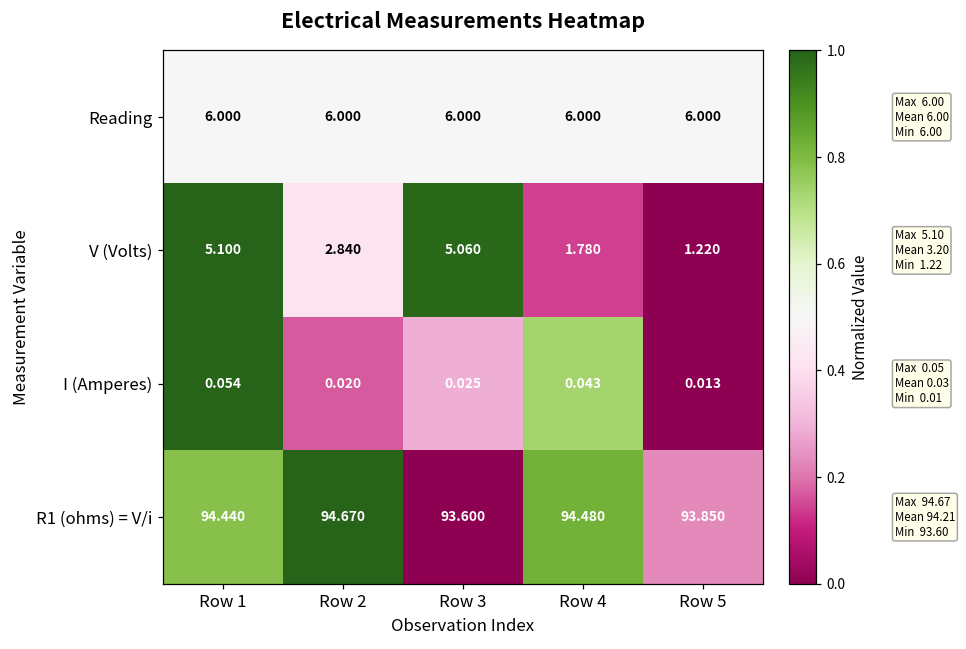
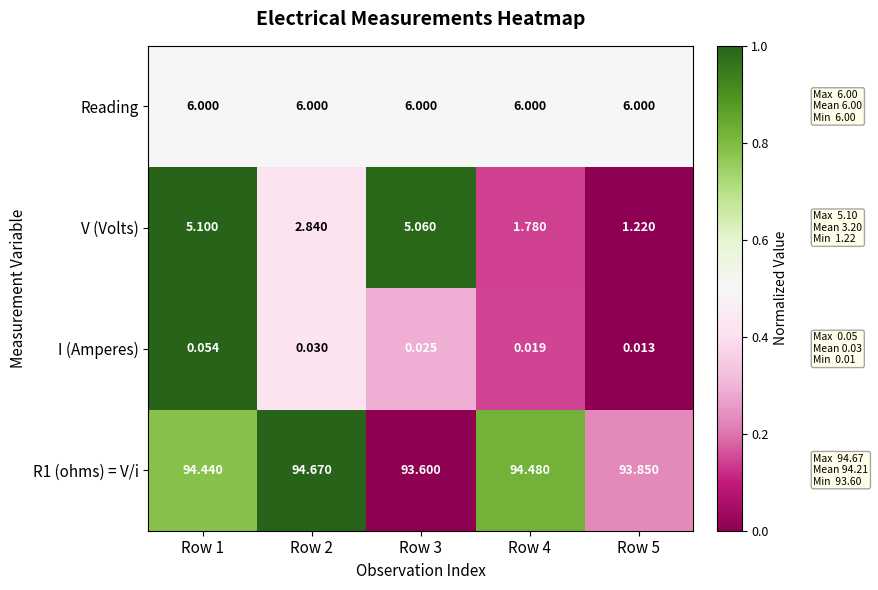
I (Amperes), Row 2: 0.020 -> 0.030
I (Amperes), Row 4: 0.043 -> 0.019
